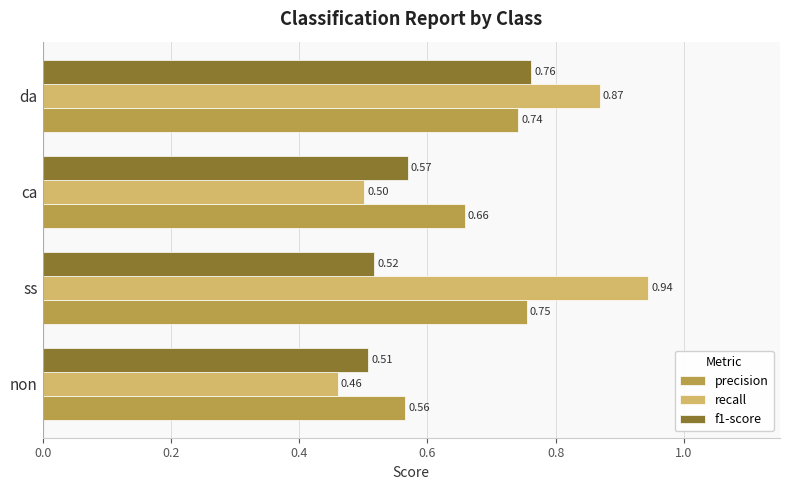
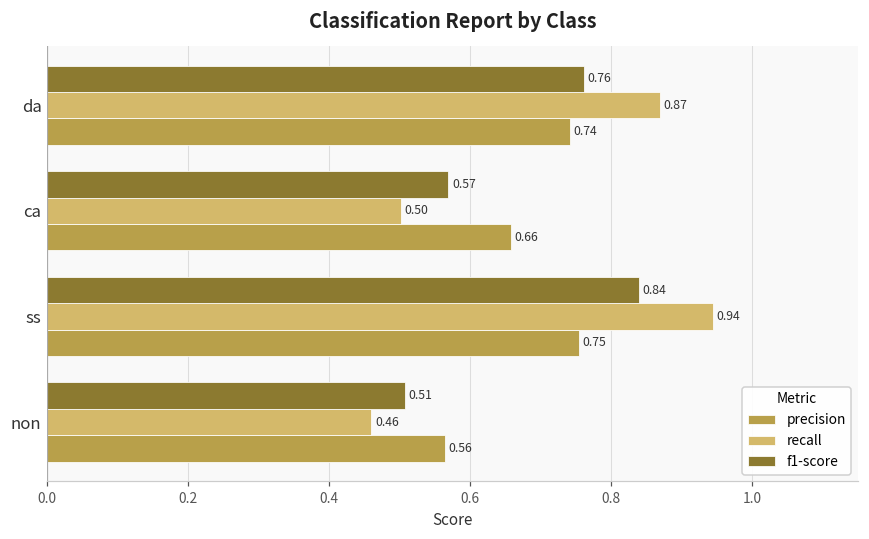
f1-score, ss: 0.52 -> 0.84
